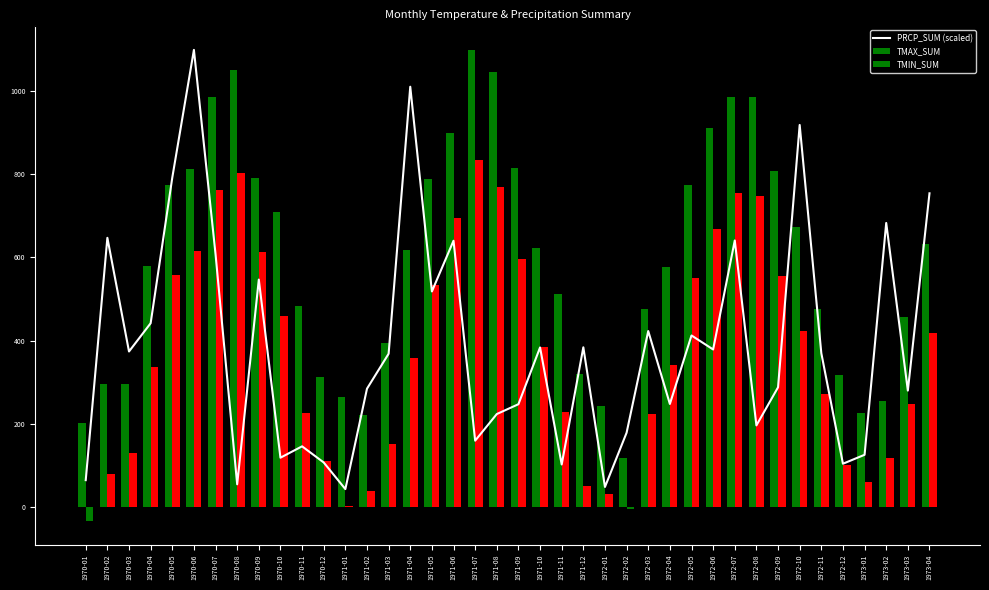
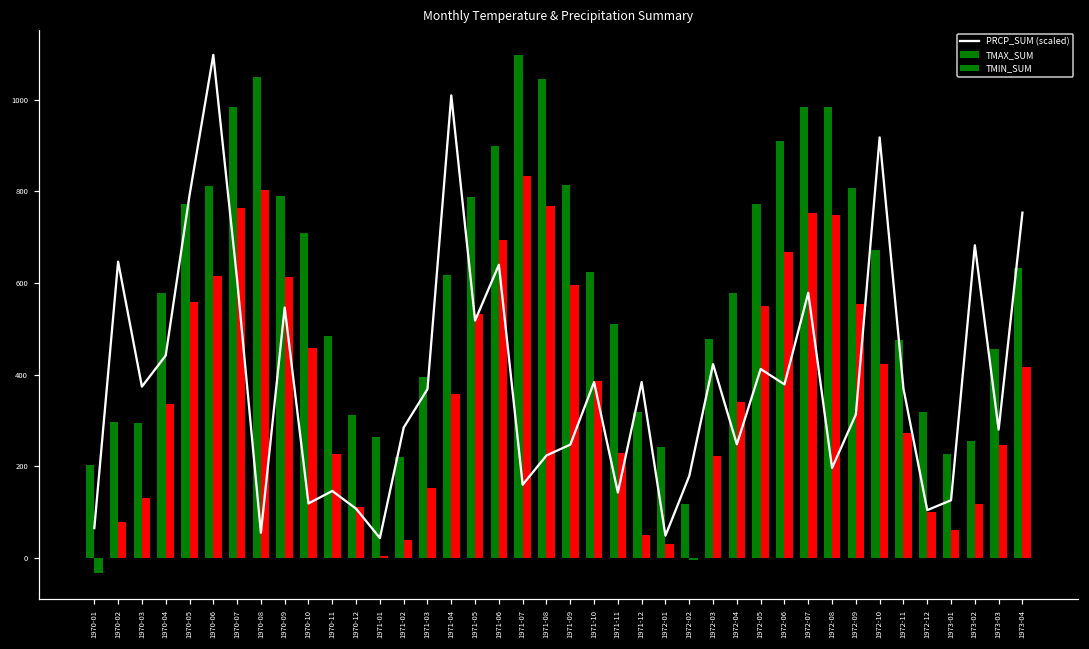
PRCP_SUM (scaled), 1971-11: 100 -> 140
PRCP_SUM (scaled), 1972-07: 640 -> 580
PRCP_SUM (scaled), 1972-09: 290 -> 310
